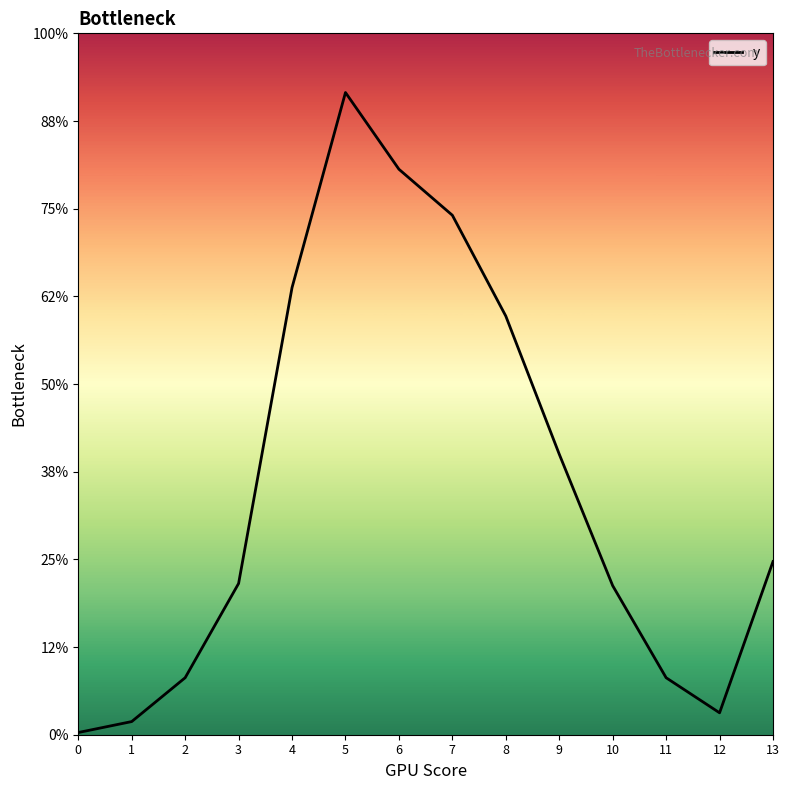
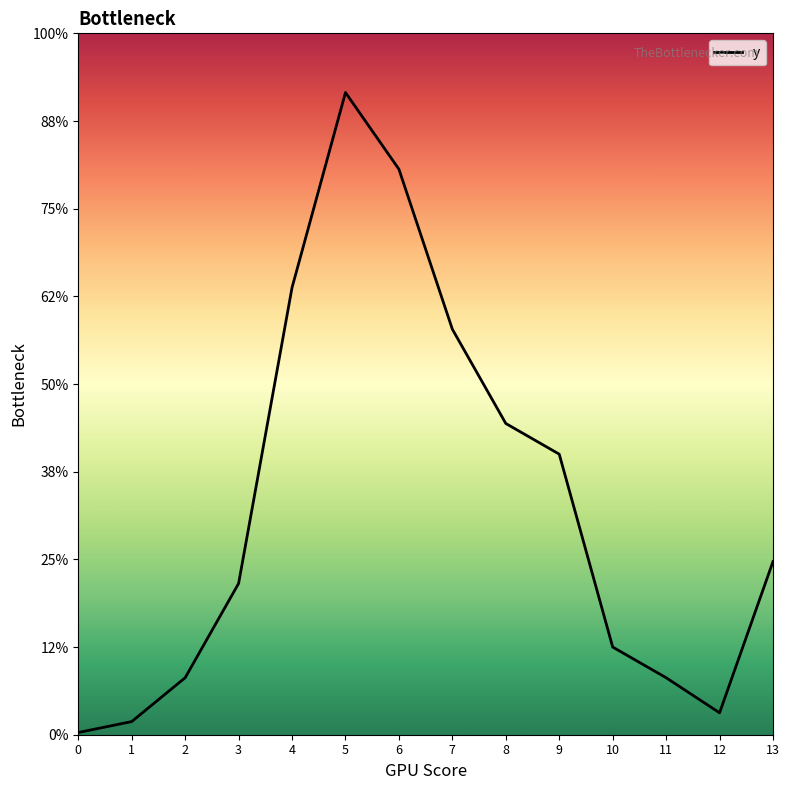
7: 74% -> 58%
8: 60% -> 44%
10: 21% -> 13%
